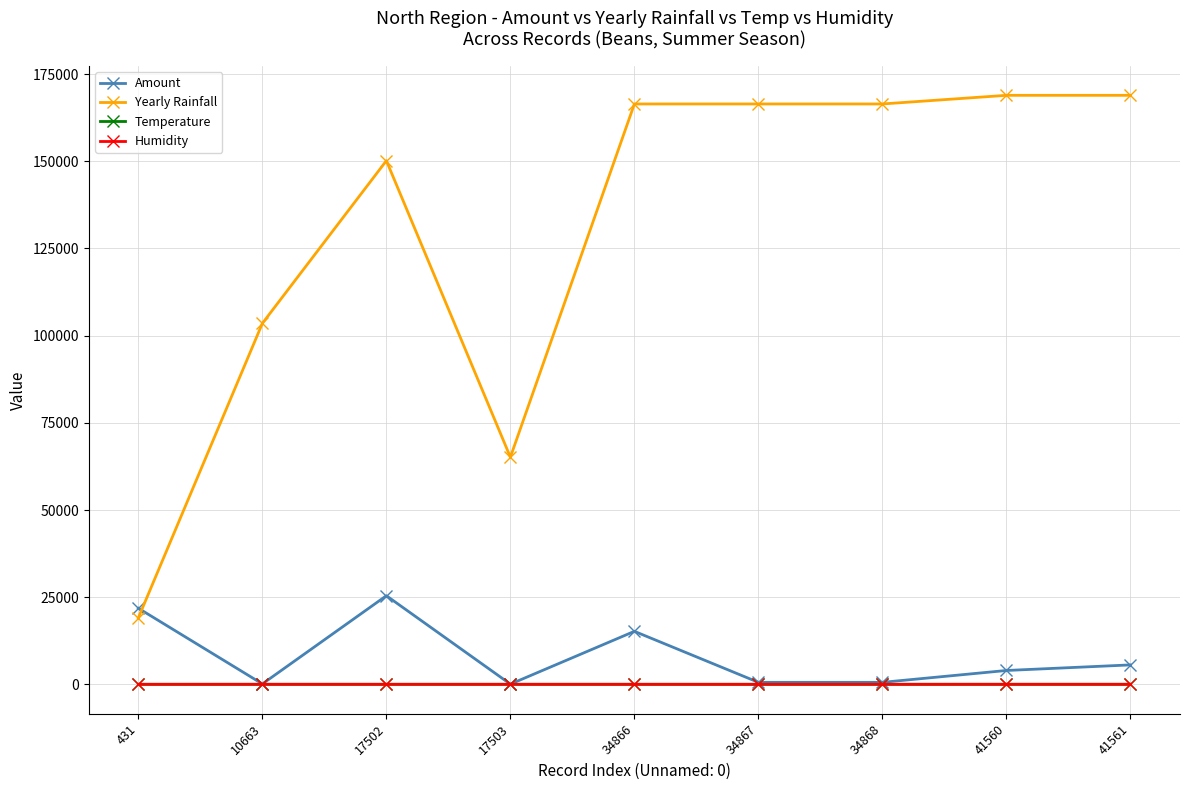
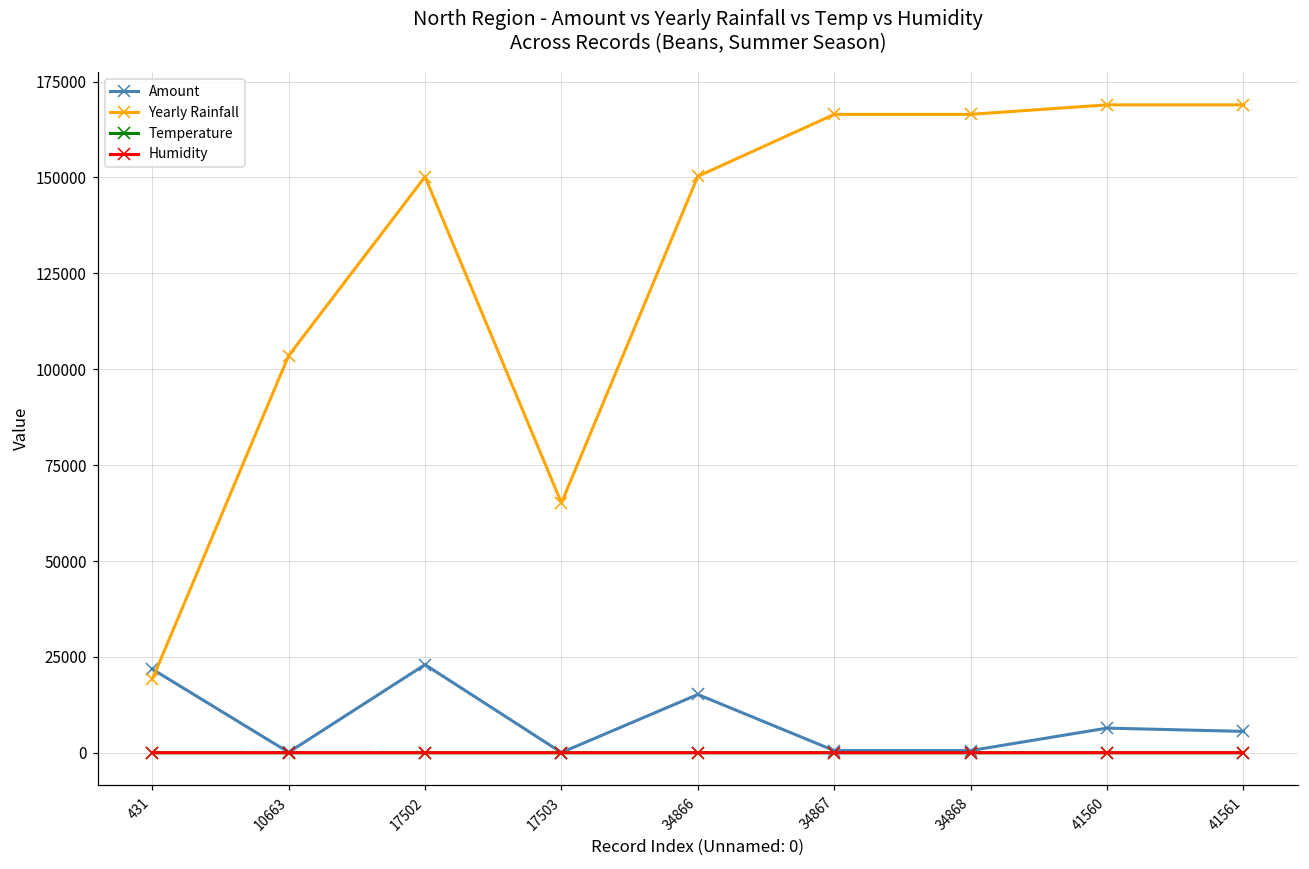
Amount, 17502: 25000 -> 23000
Yearly Rainfall, 34866: 166000 -> 150000
Amount, 41560: 4000 -> 6000
